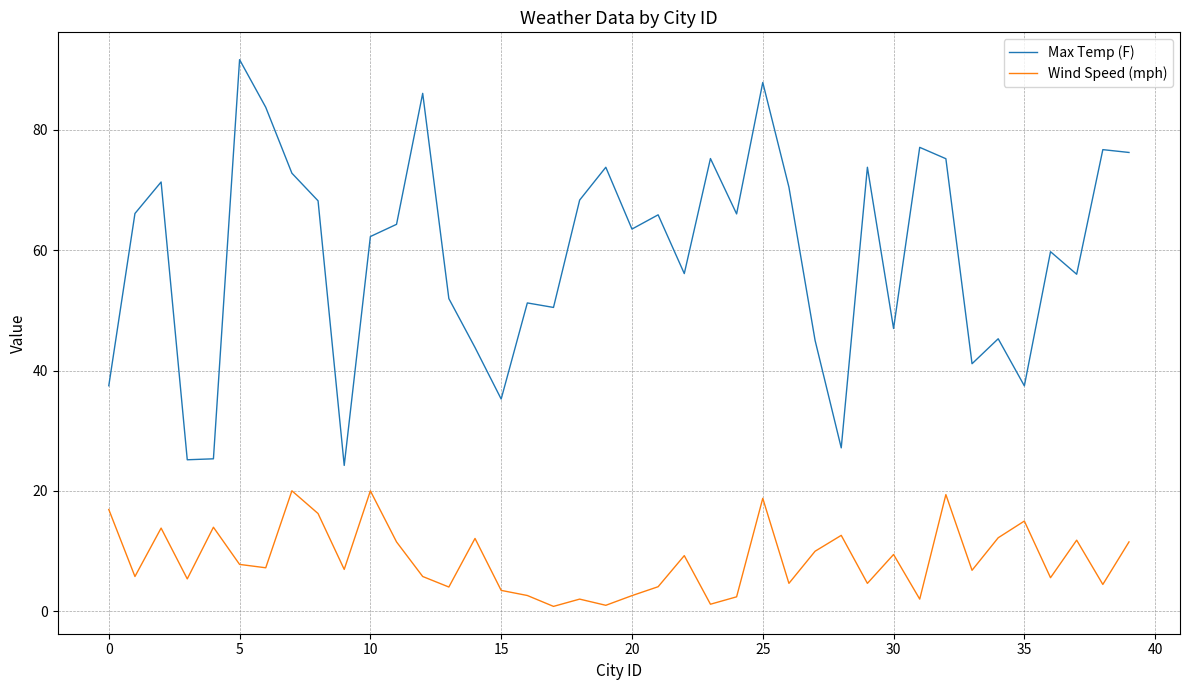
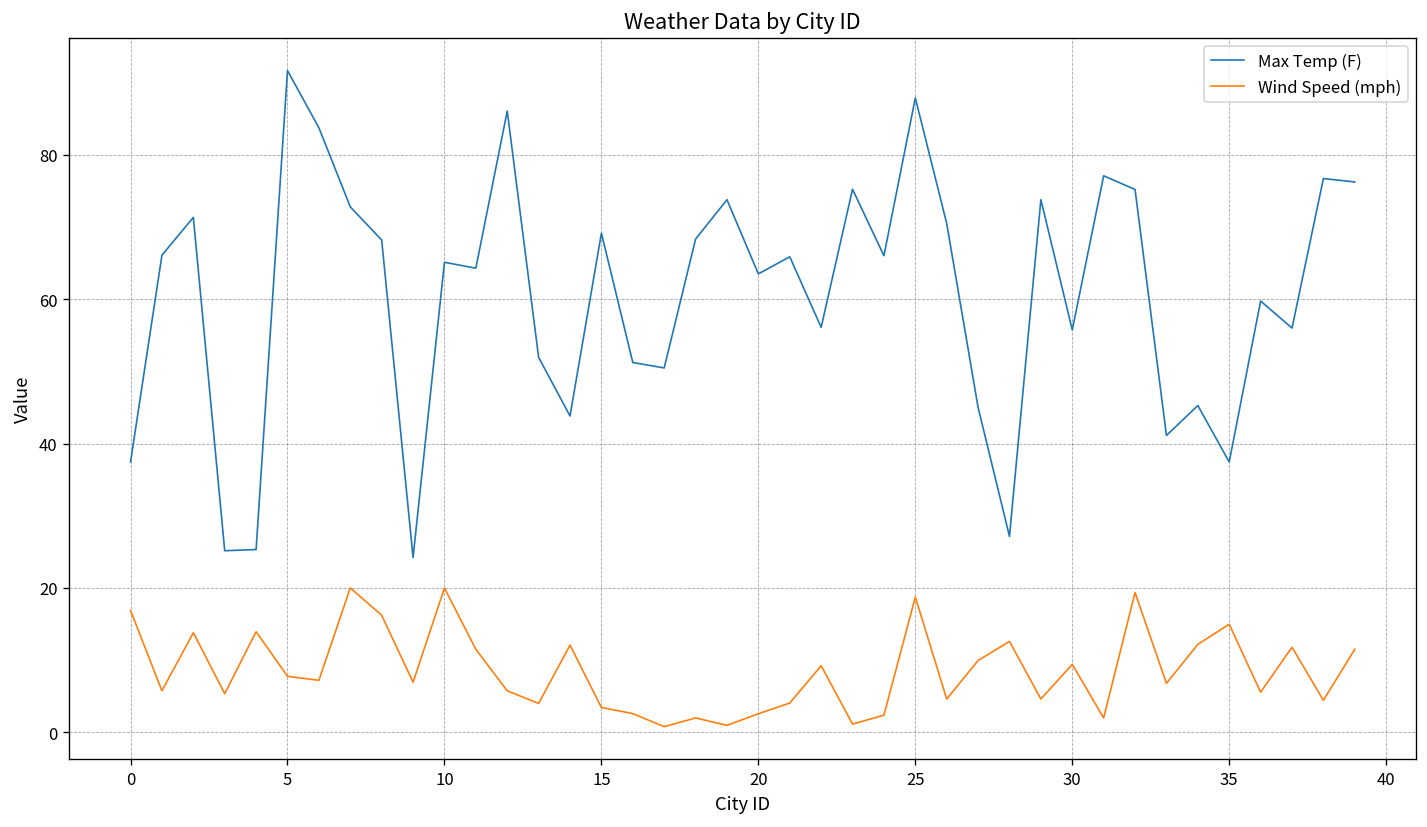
Max Temp (F), 10: 62 -> 65
Max Temp (F), 15: 35 -> 69
Max Temp (F), 30: 47 -> 56
